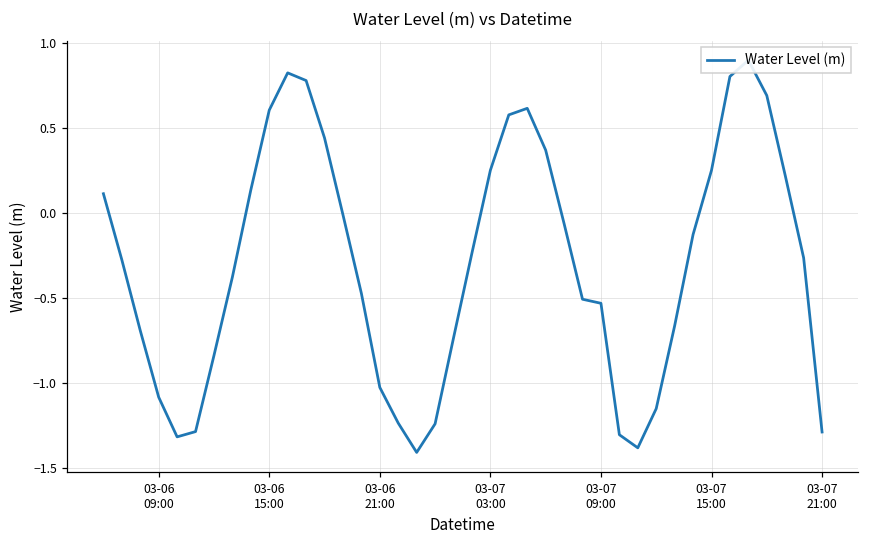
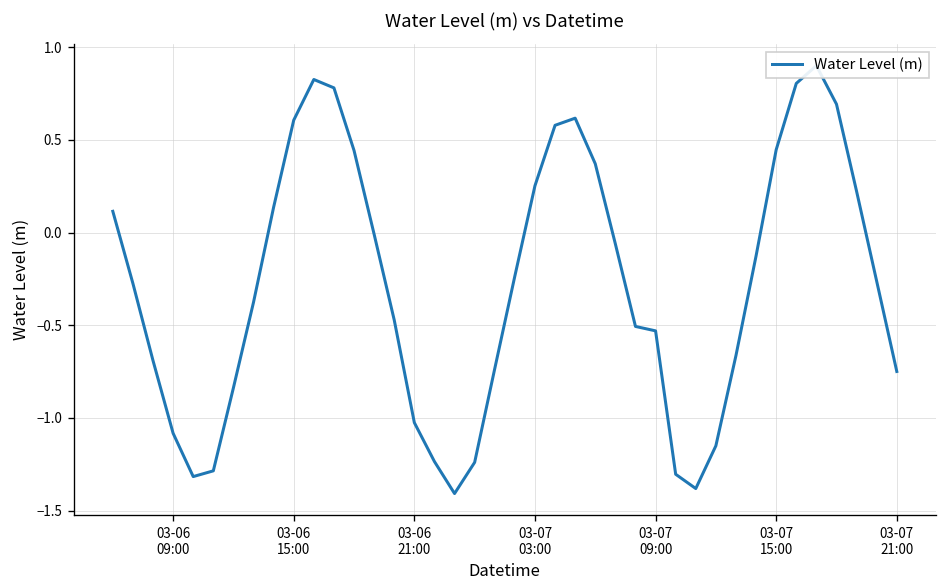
03-07 15:00: 0.25 -> 0.45
03-07 21:00: -1.29 -> -0.75
